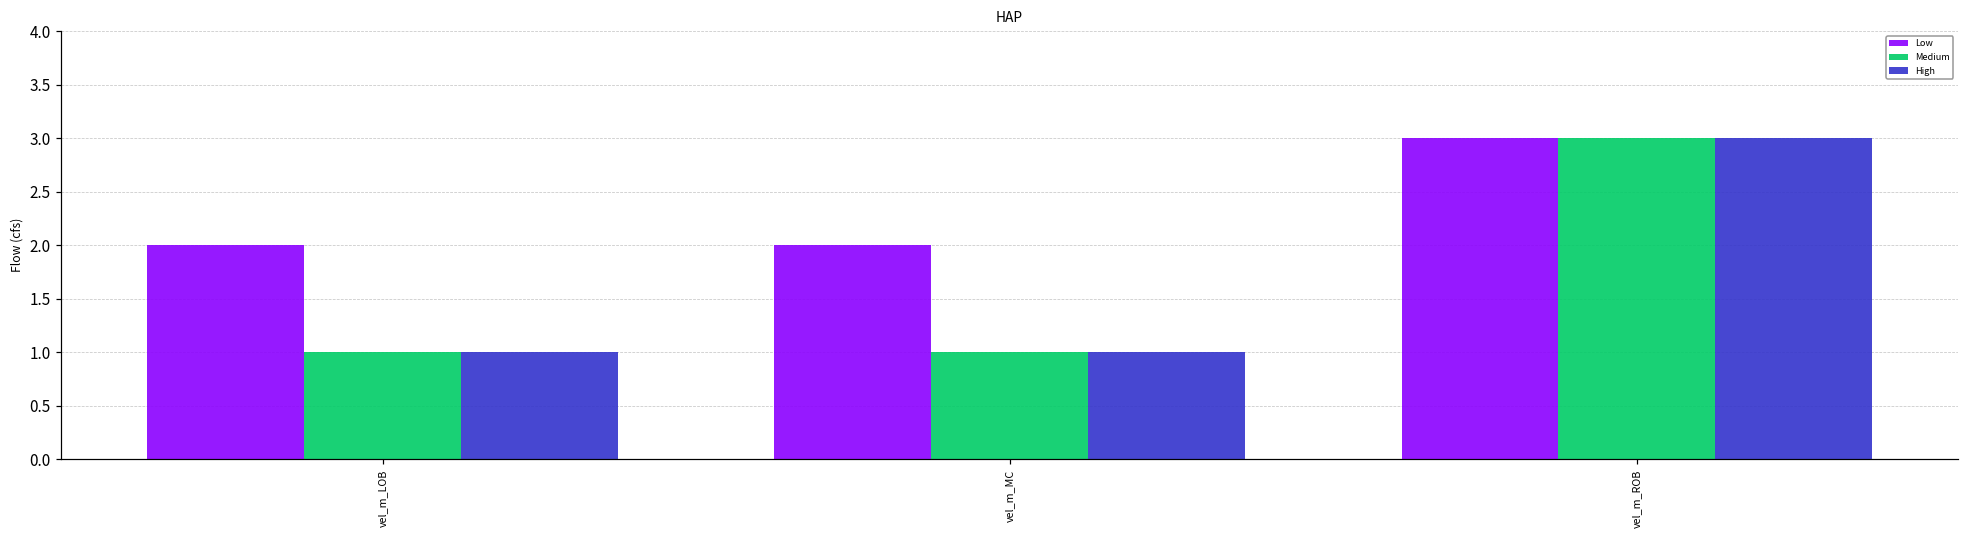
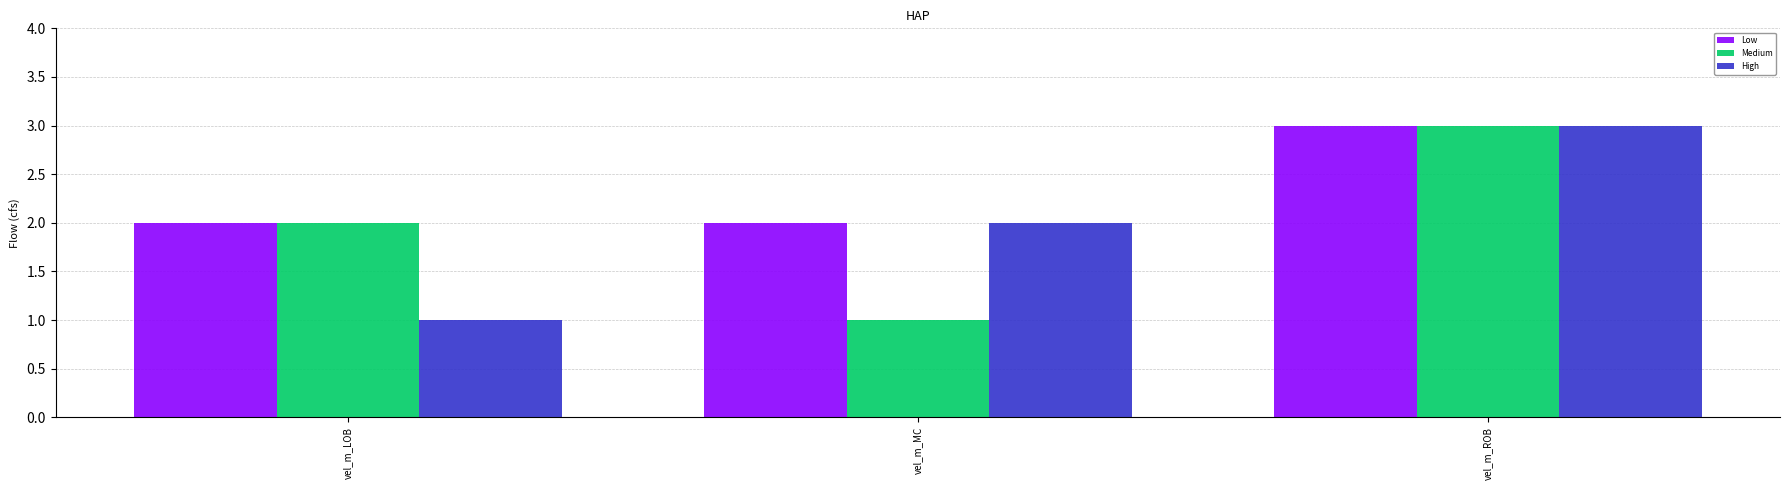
Medium, vel_m_LOB: 1 -> 2
High, vel_m_MC: 1 -> 2
